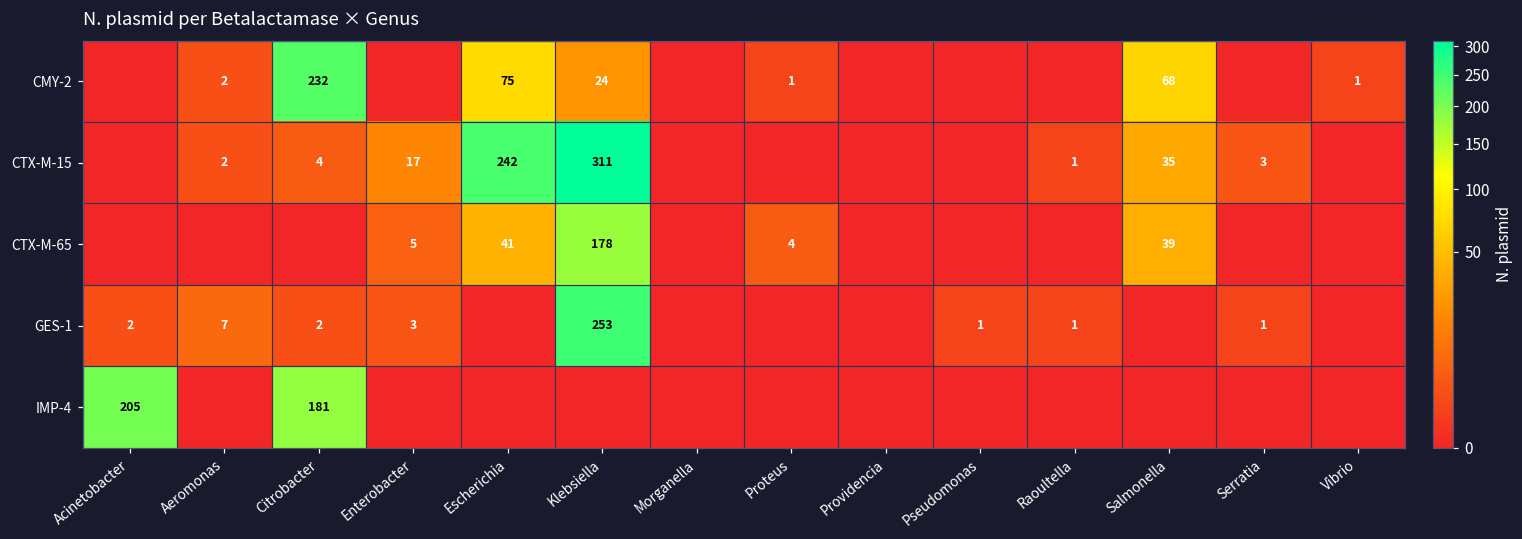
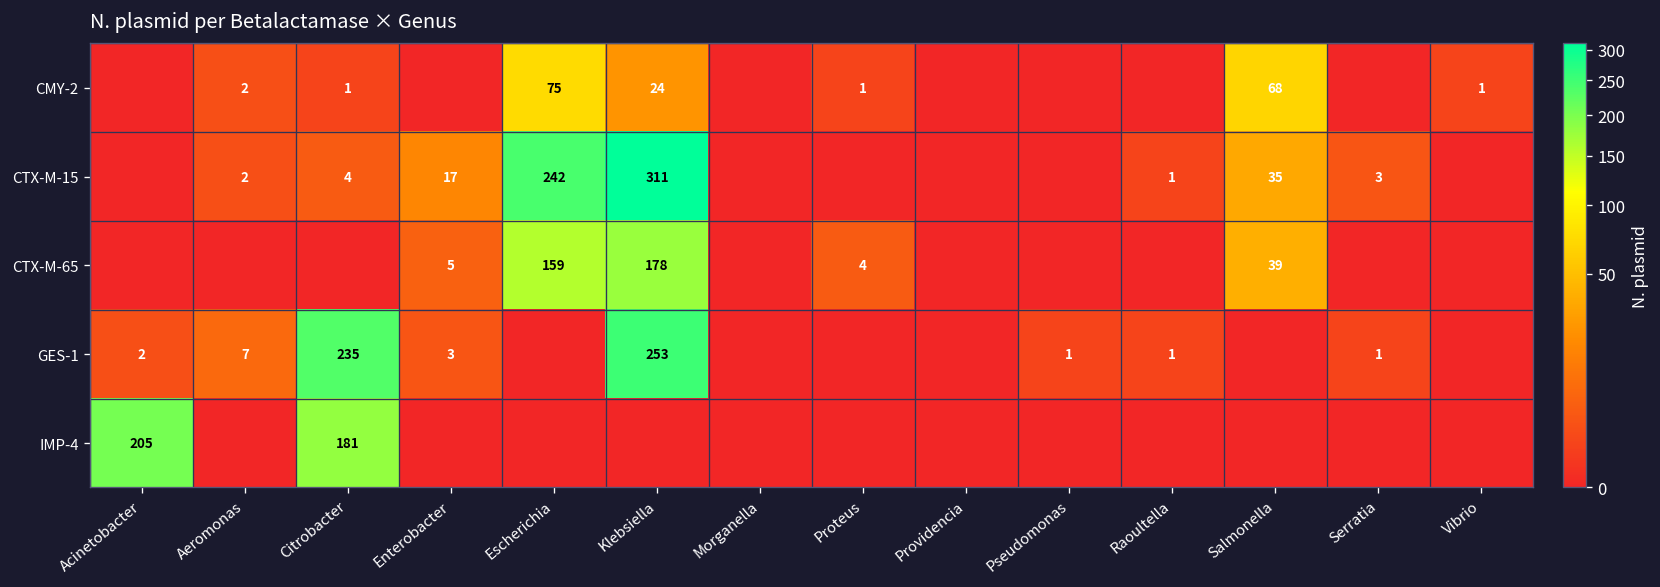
CMY-2, Citrobacter: 232 -> 1
CTX-M-65, Escherichia: 41 -> 159
GES-1, Citrobacter: 2 -> 235
